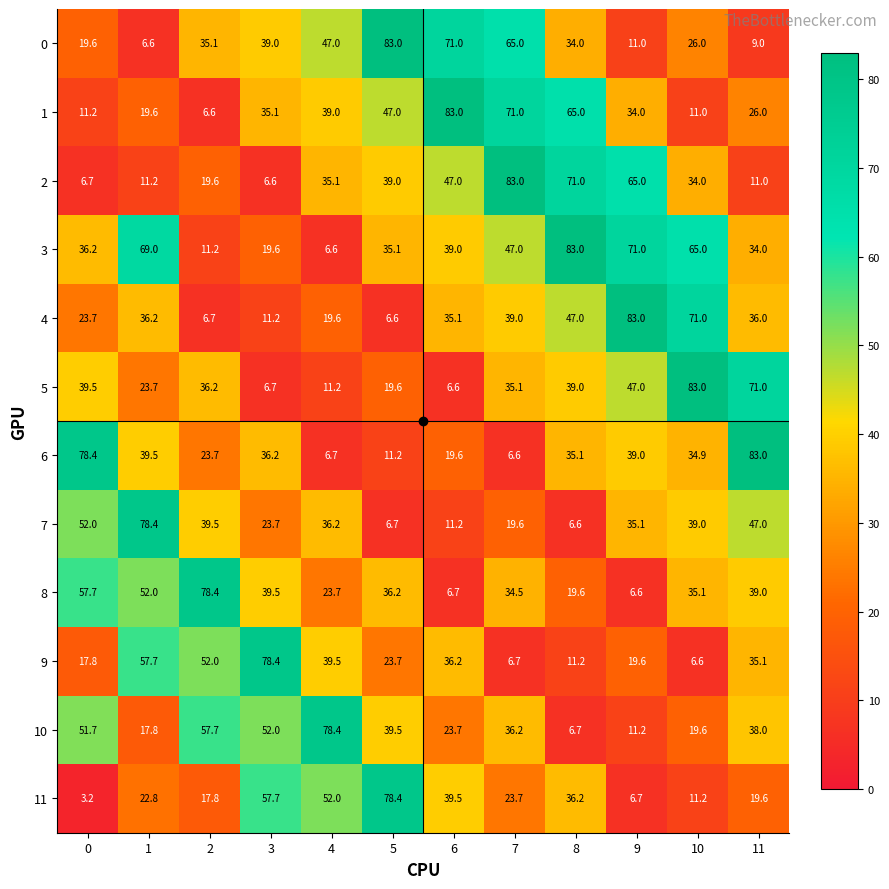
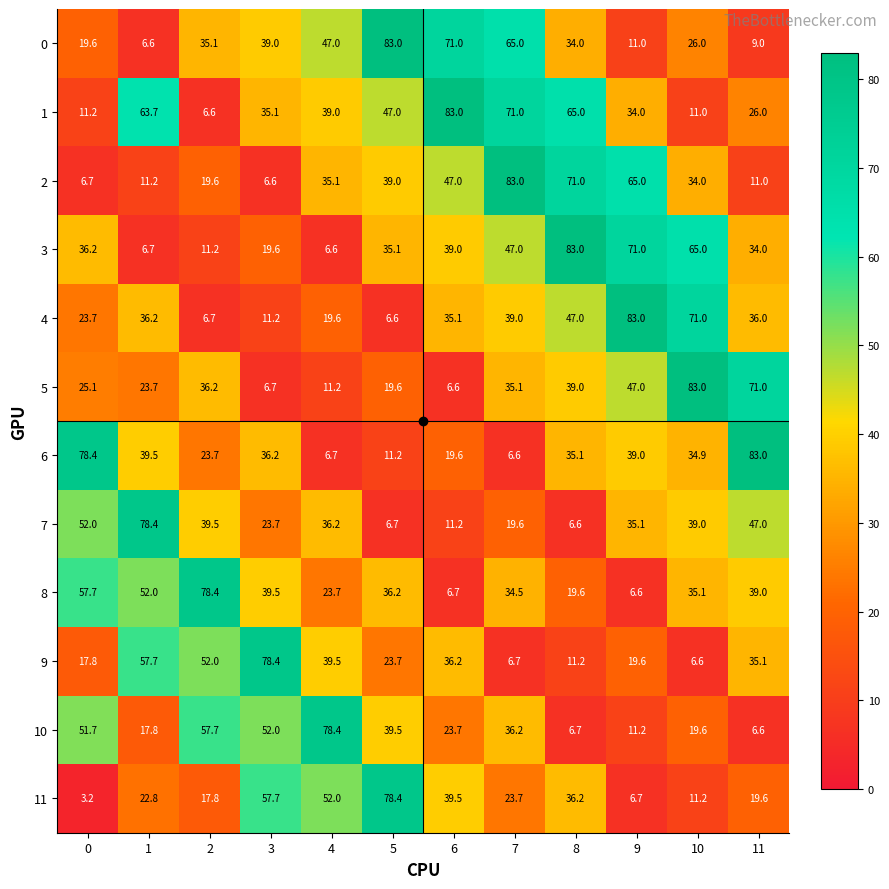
1, 1: 19.6 -> 63.7
3, 1: 69.0 -> 6.7
5, 0: 39.5 -> 25.1
10, 11: 38.0 -> 6.6
